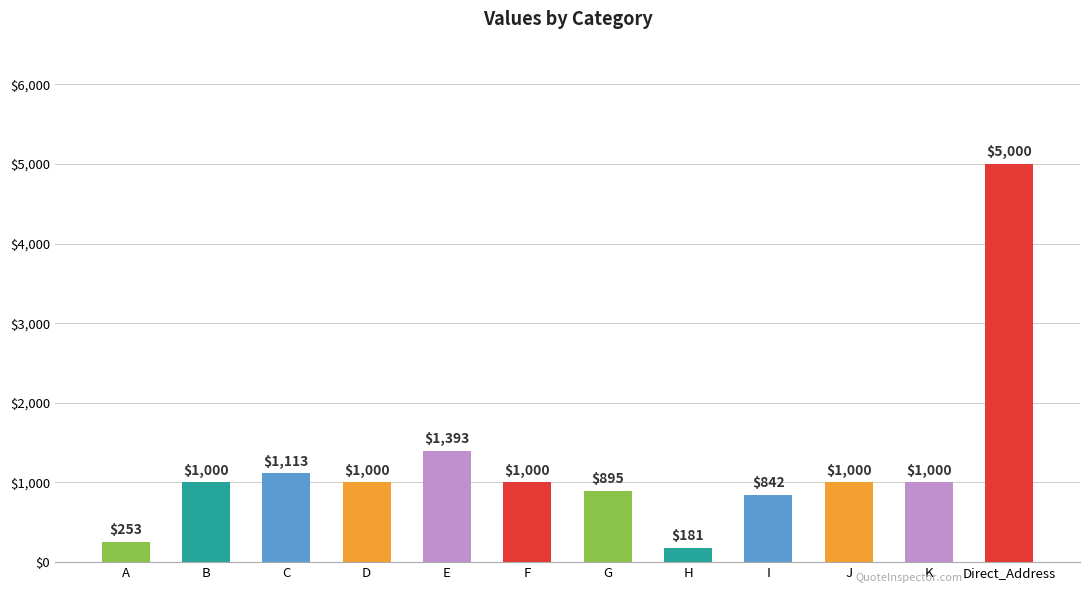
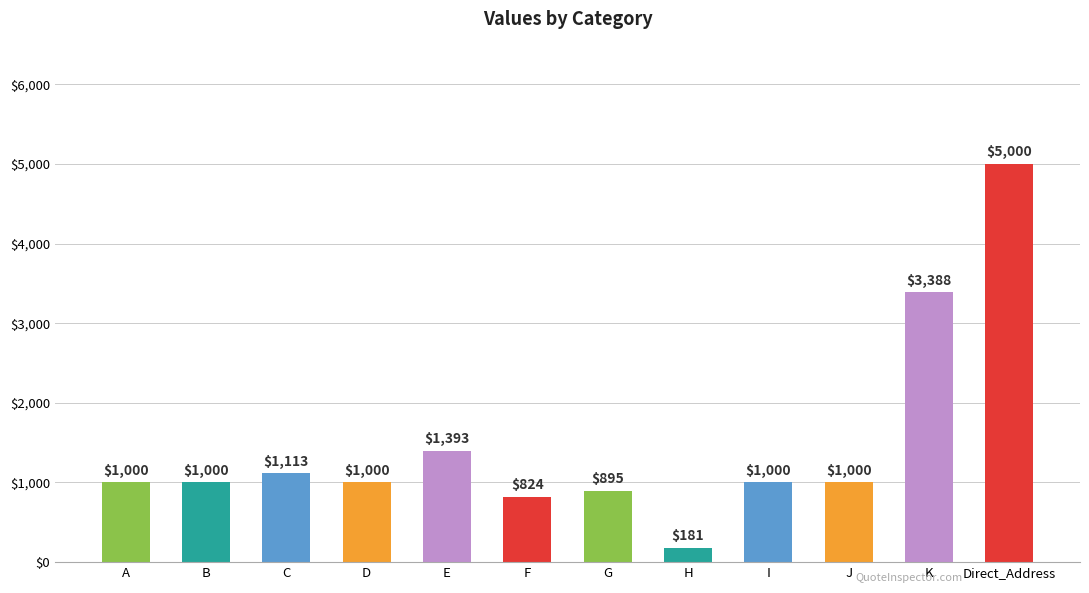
A: $253 -> $1,000
F: $1,000 -> $824
I: $842 -> $1,000
K: $1,000 -> $3,388
